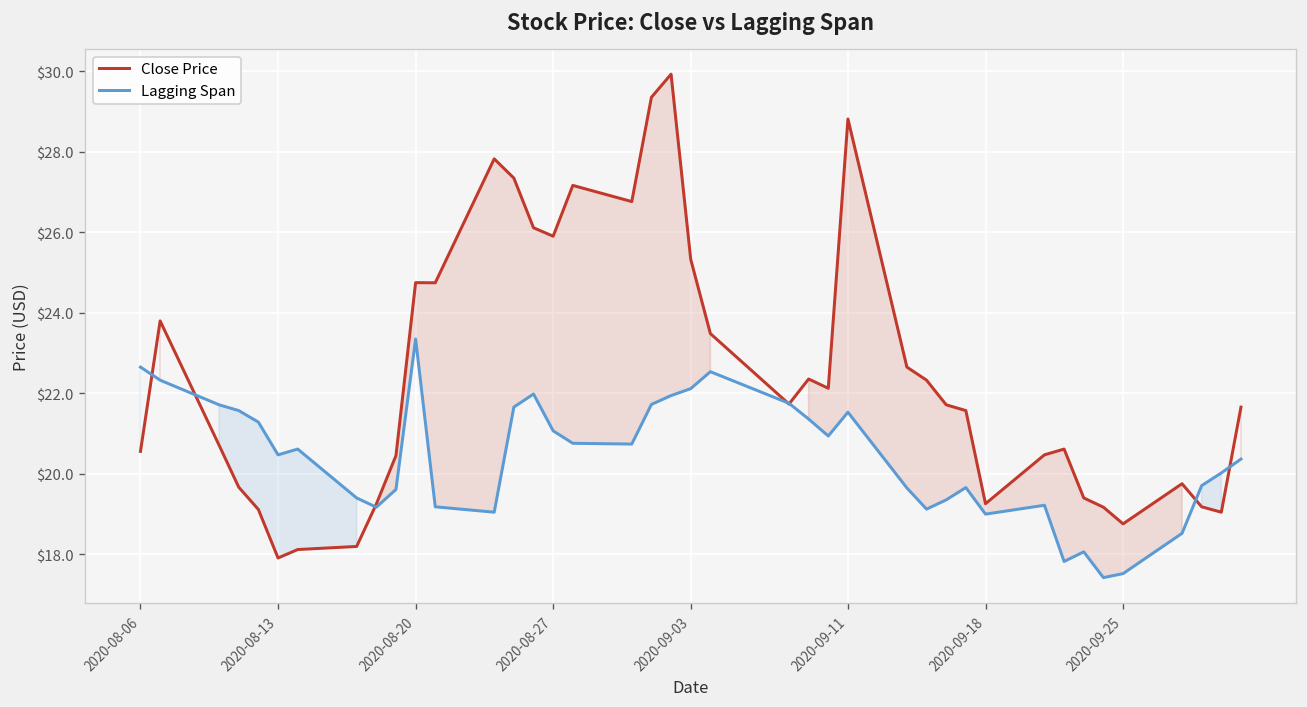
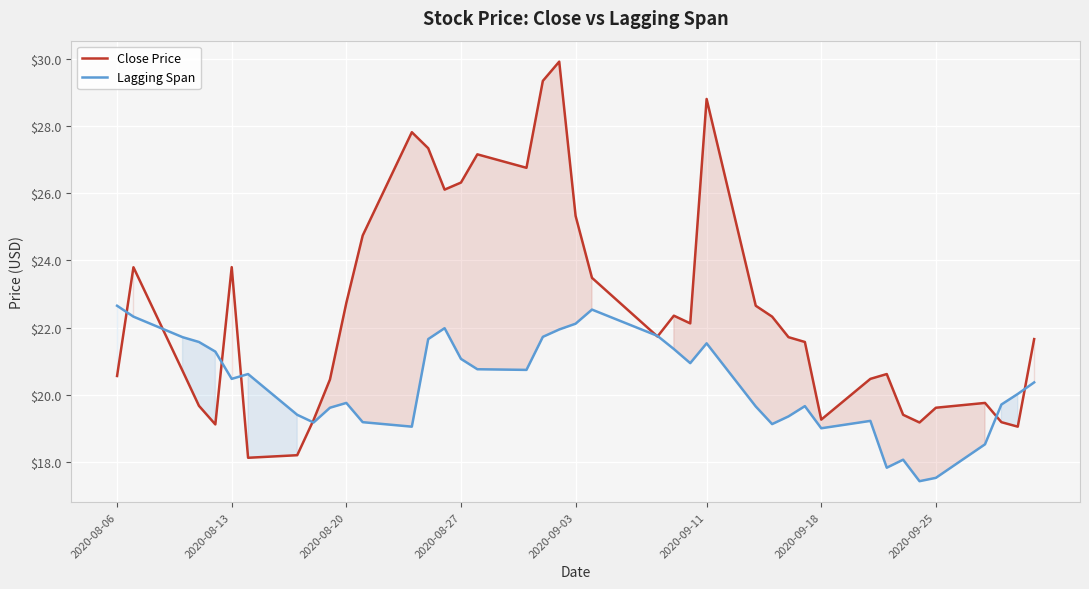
Close Price, 2020-08-13: $17.9 -> $23.8
Close Price, 2020-08-20: $24.7 -> $22.7
Lagging Span, 2020-08-20: $23.3 -> $19.8
Close Price, 2020-08-27: $25.9 -> $26.3
Close Price, 2020-09-25: $18.8 -> $19.6
